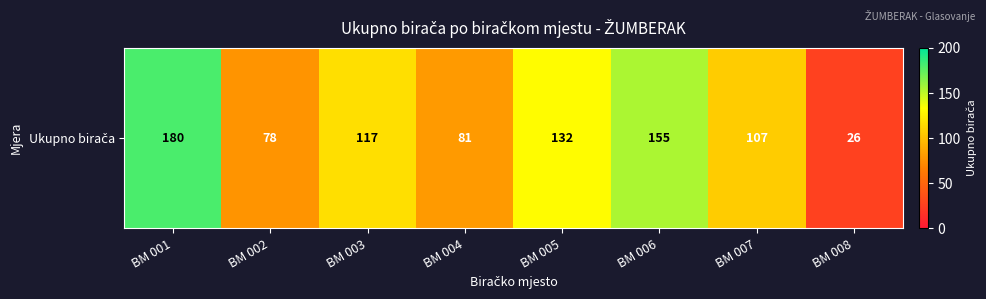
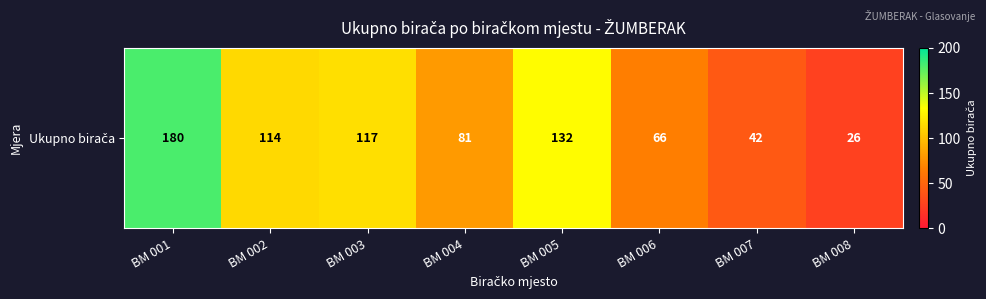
Ukupno birača, BM 002: 78 -> 114
Ukupno birača, BM 006: 155 -> 66
Ukupno birača, BM 007: 107 -> 42
